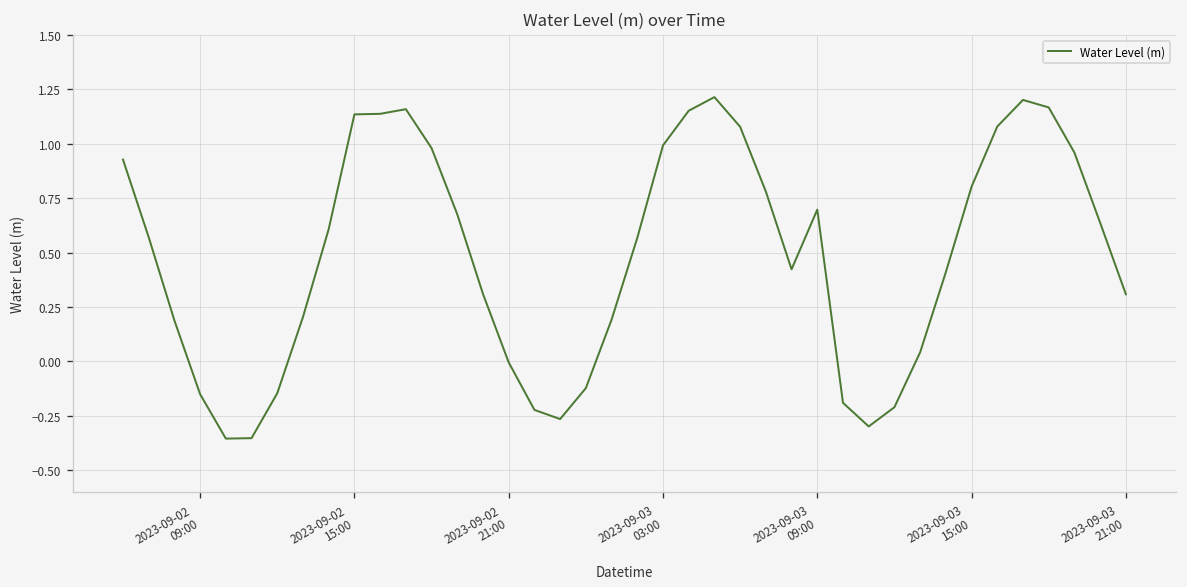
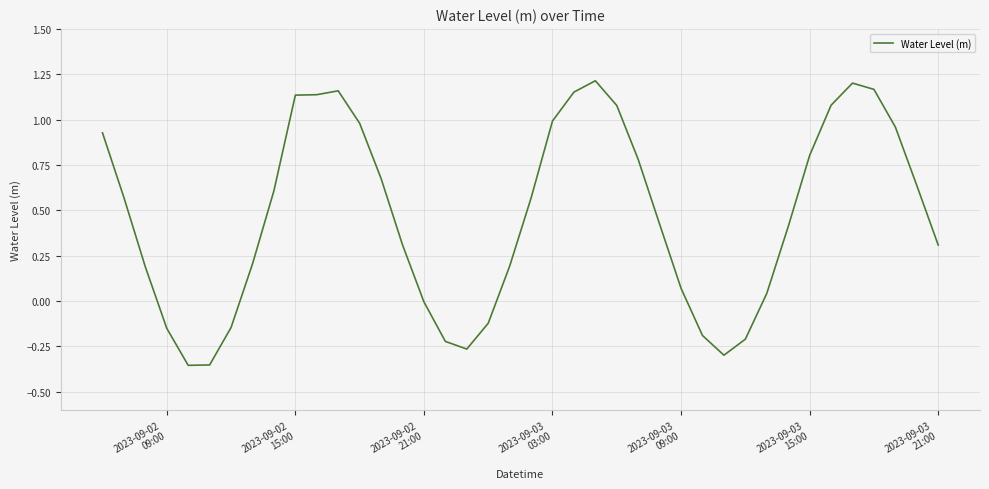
2023-09-03 09:00: 0.70 -> 0.07
